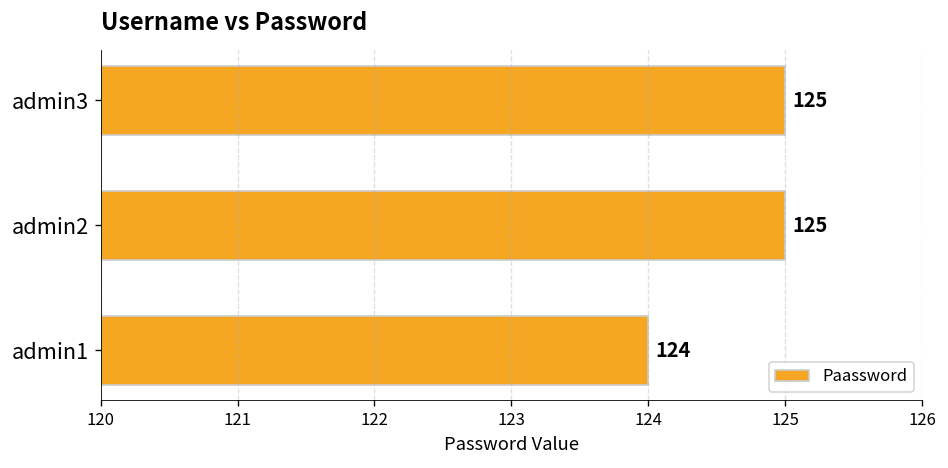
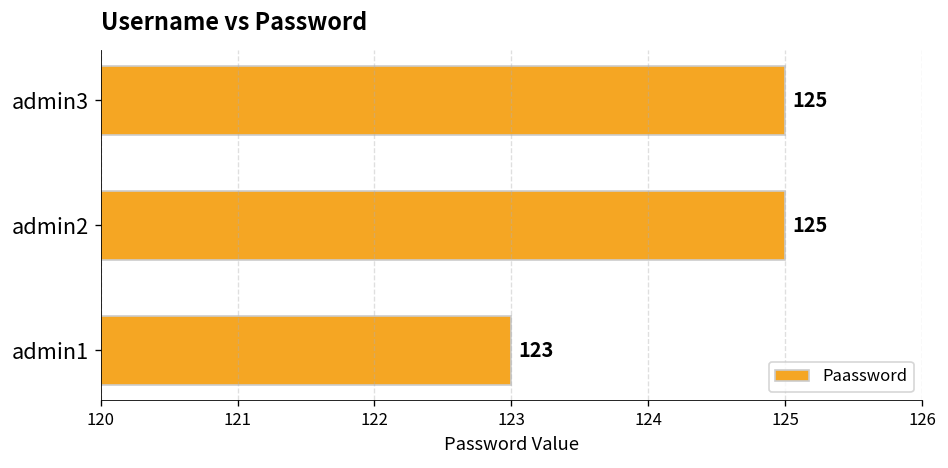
admin1: 124 -> 123
